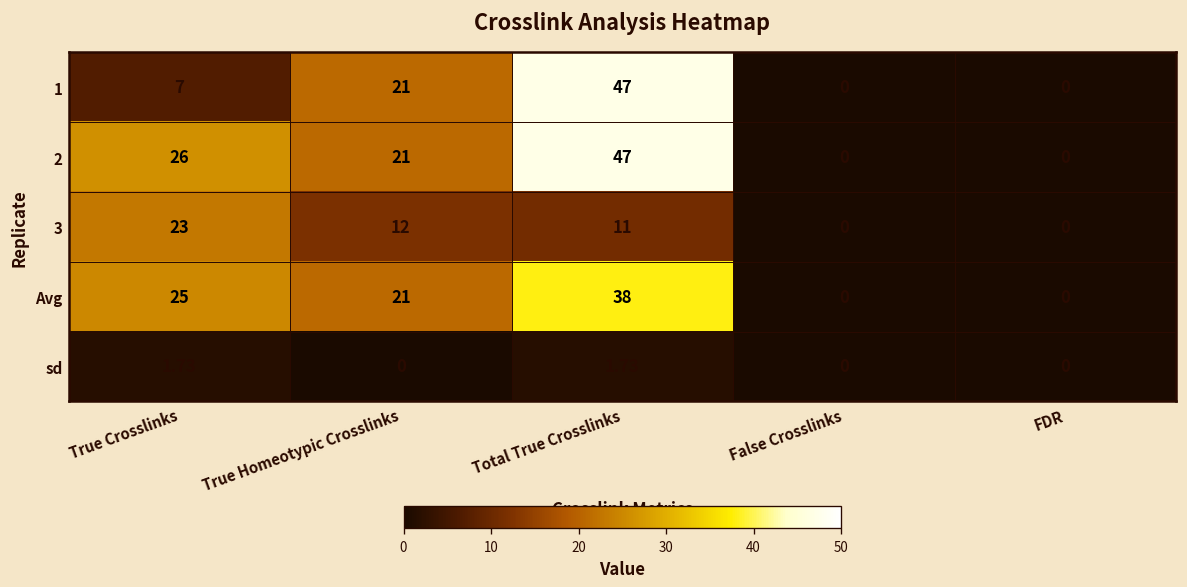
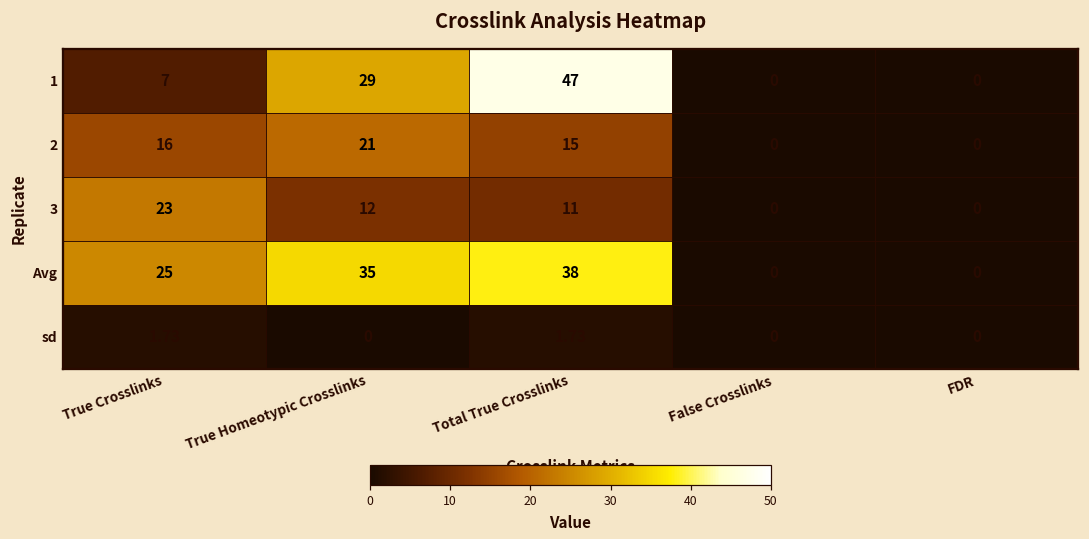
1, True Homeotypic Crosslinks: 21 -> 29
2, True Crosslinks: 26 -> 16
2, Total True Crosslinks: 47 -> 15
Avg, True Homeotypic Crosslinks: 21 -> 35
